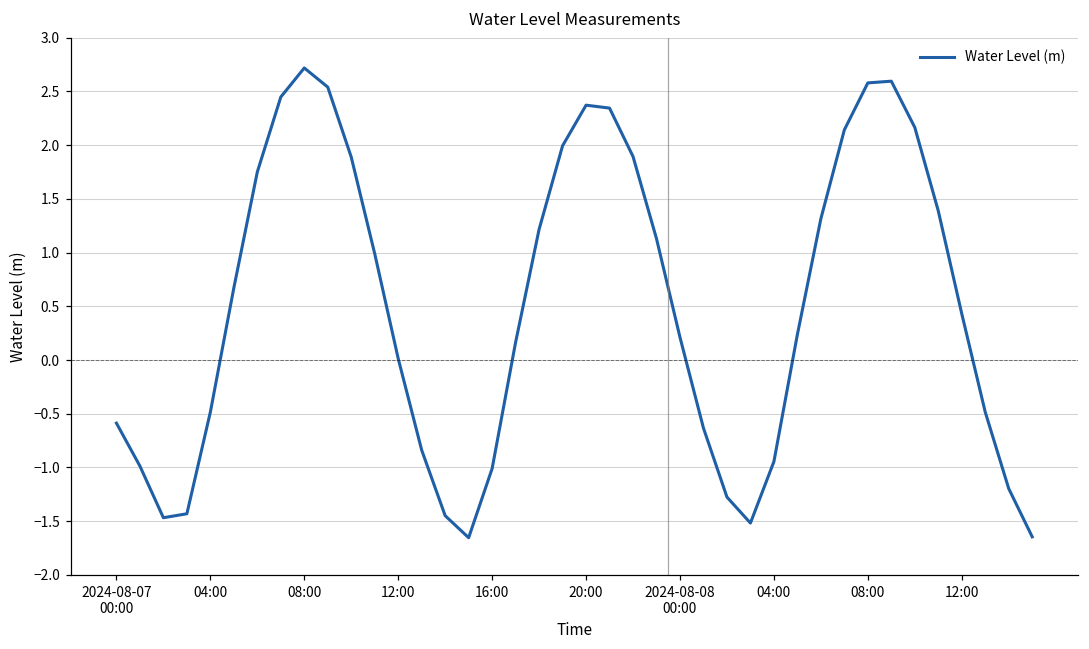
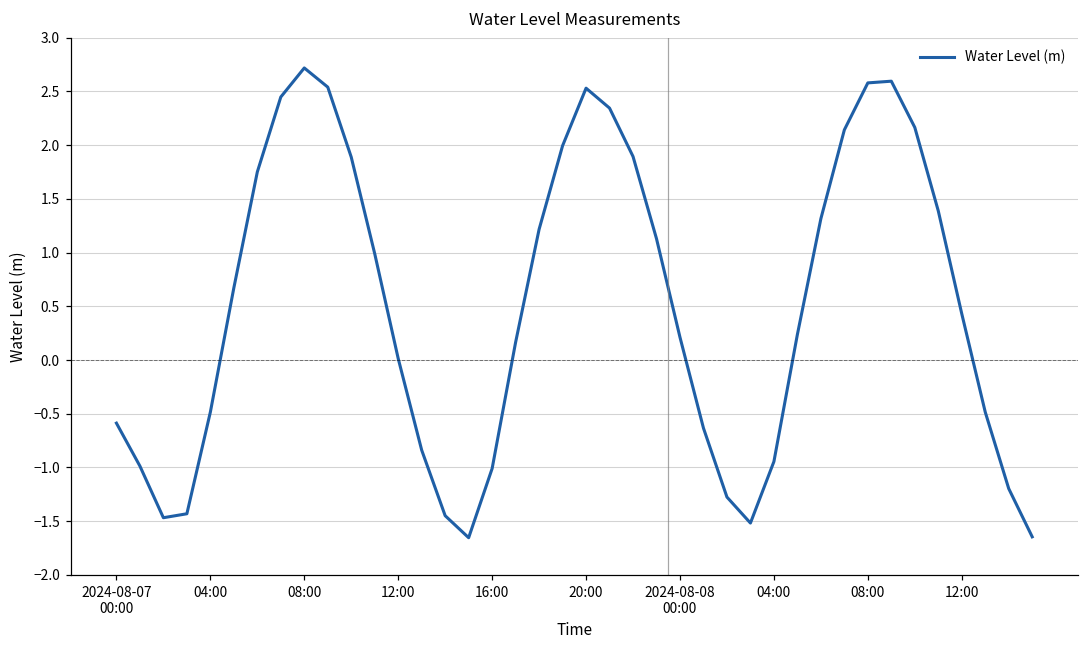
20:00: 2.4 -> 2.5
